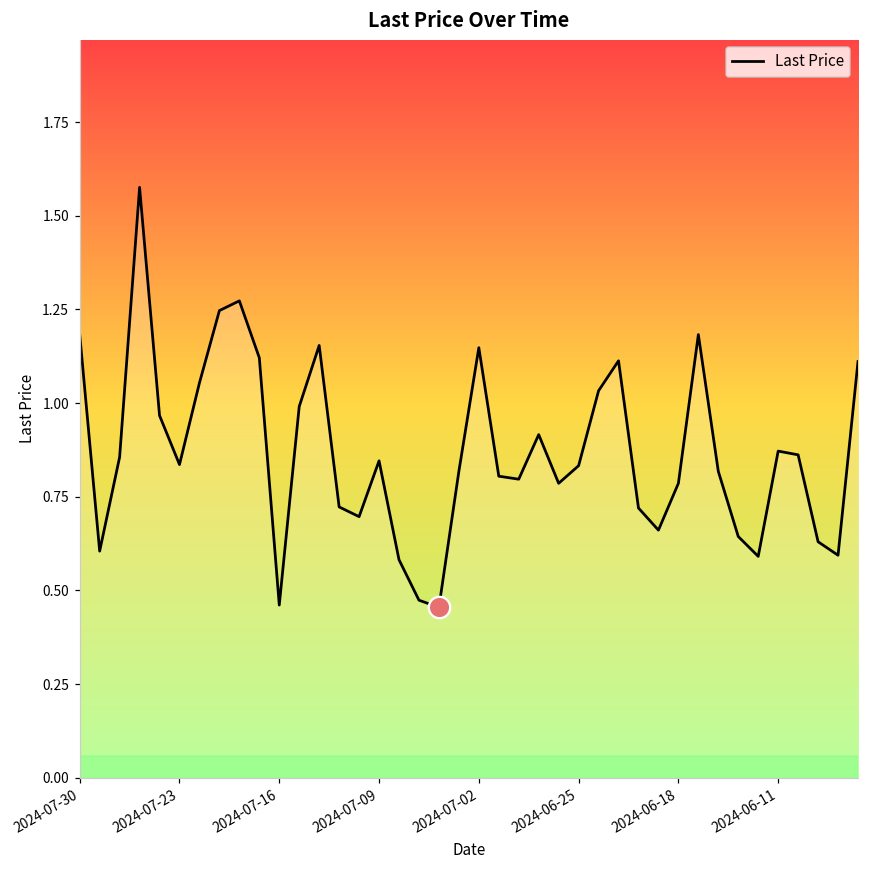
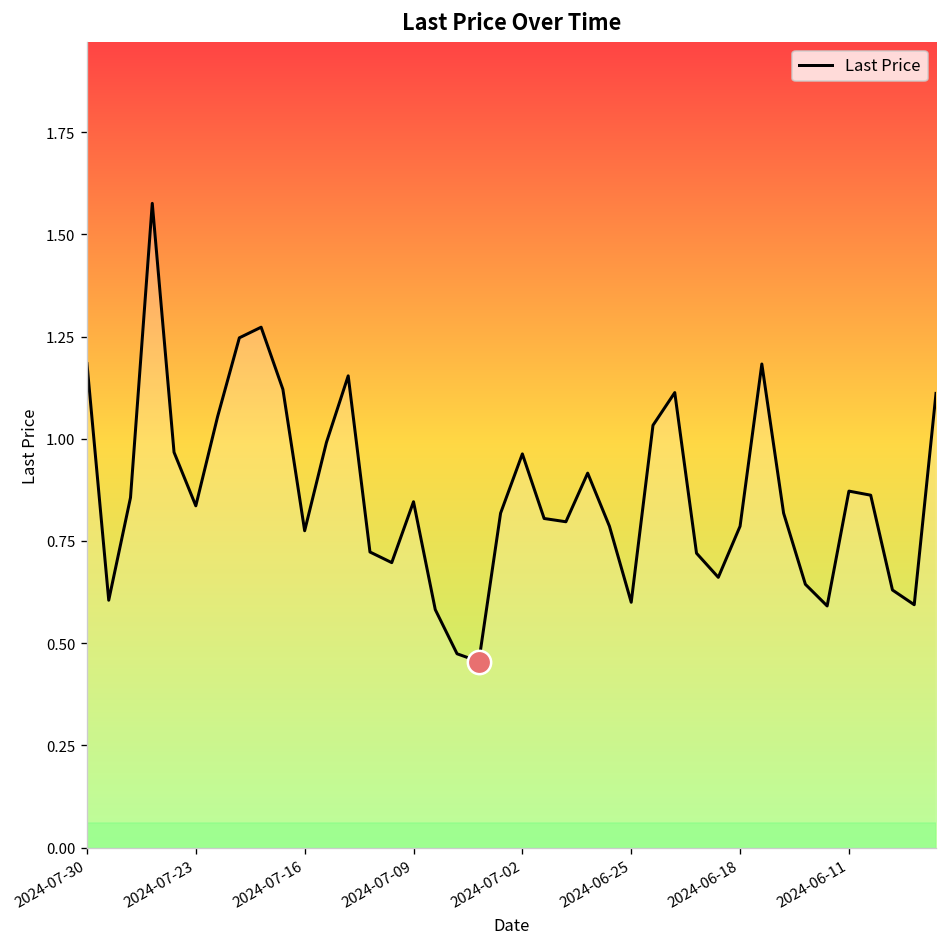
Last Price, 2024-07-16: 0.46 -> 0.78
Last Price, 2024-07-02: 1.15 -> 0.96
Last Price, 2024-06-25: 0.83 -> 0.60
